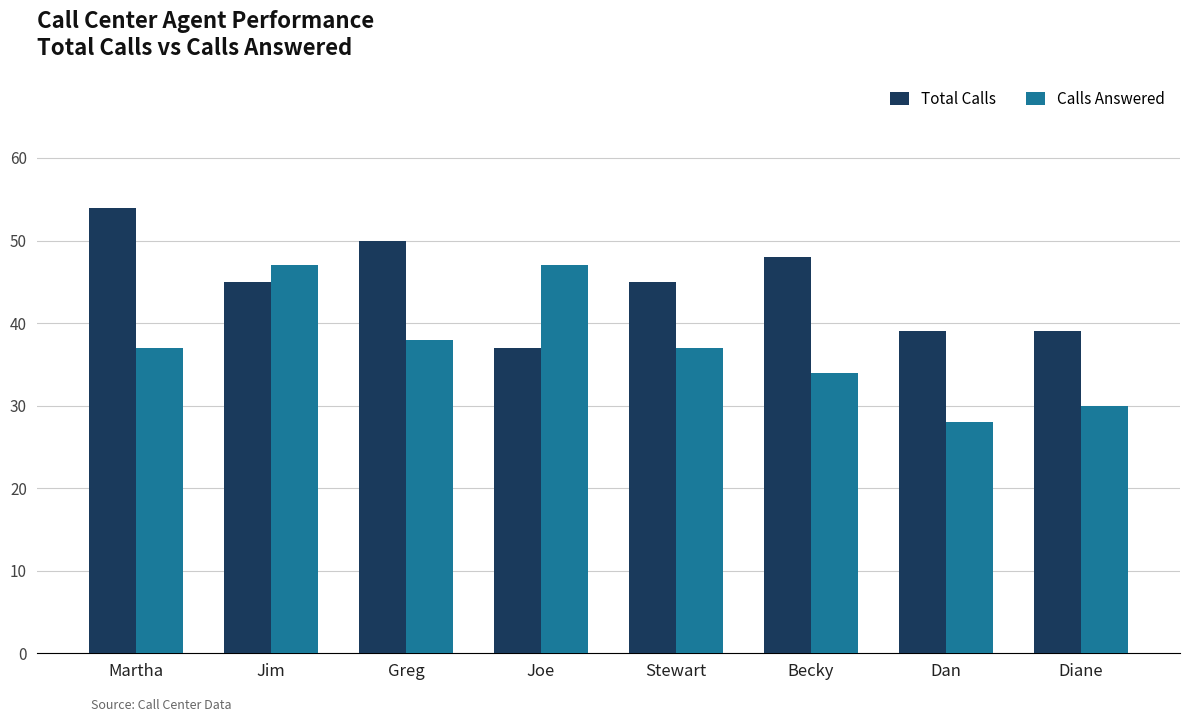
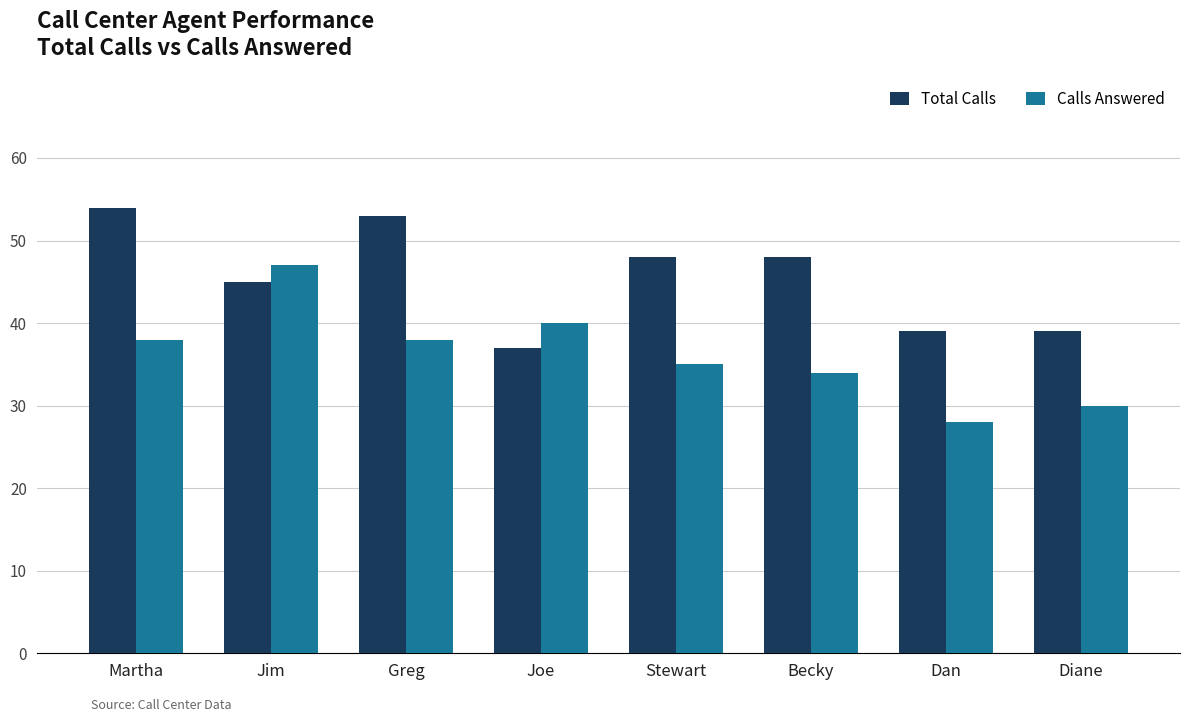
Calls Answered, Martha: 37 -> 38
Total Calls, Greg: 50 -> 53
Calls Answered, Joe: 47 -> 40
Total Calls, Stewart: 45 -> 48
Calls Answered, Stewart: 37 -> 35
